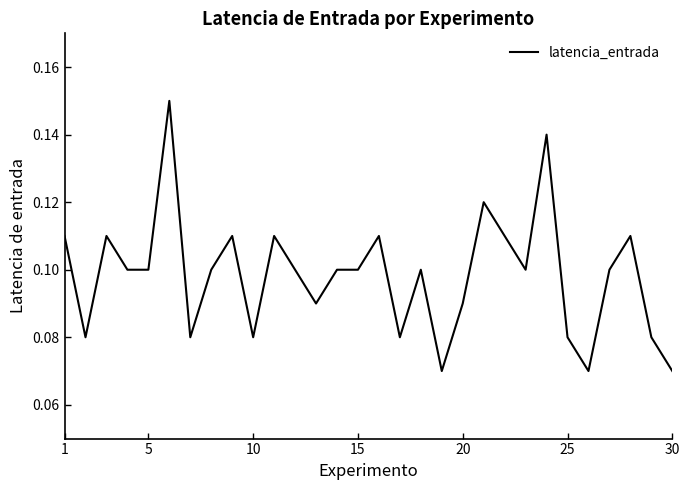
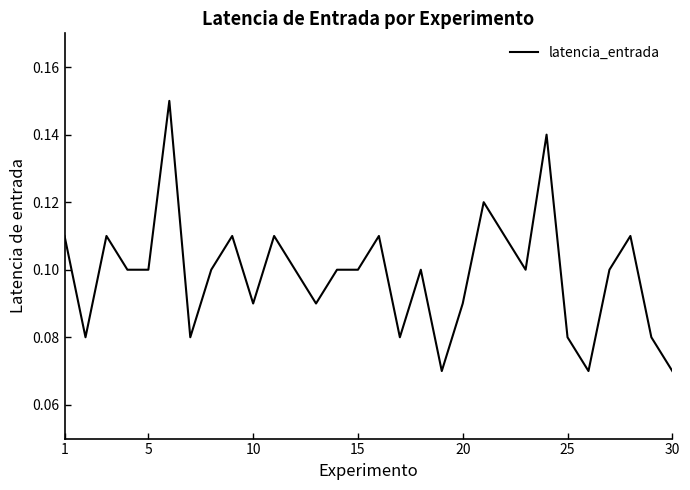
10: 0.08 -> 0.09
